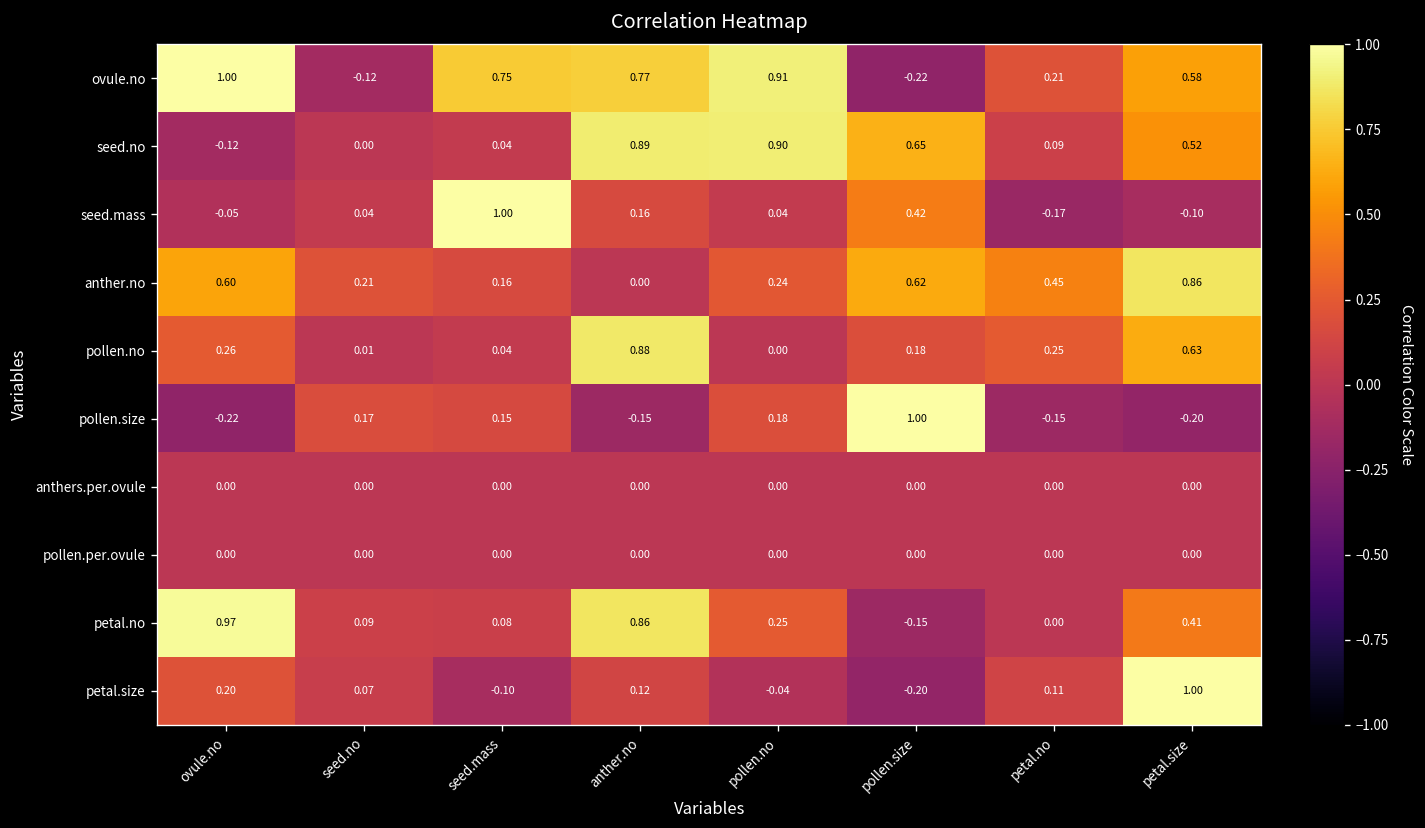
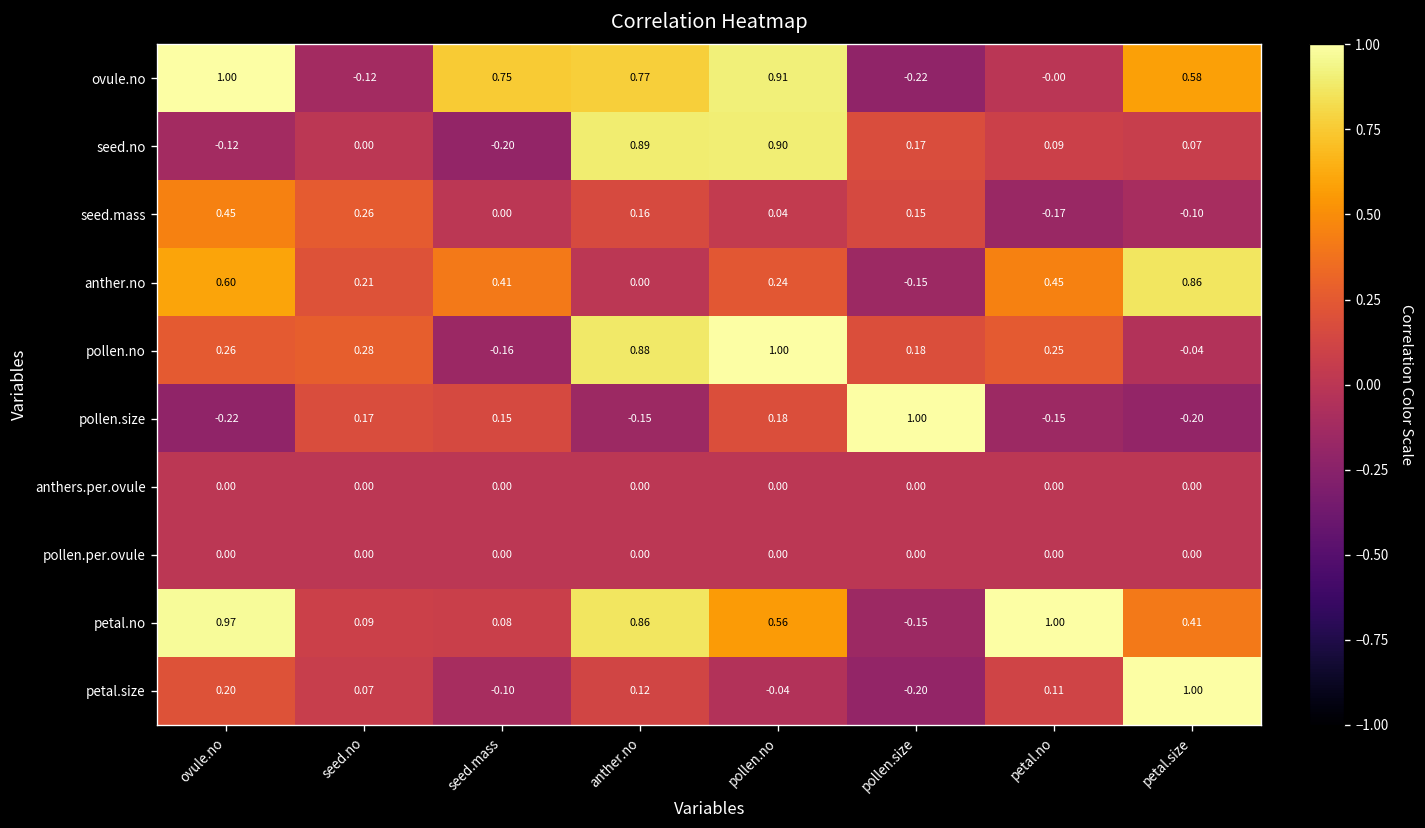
ovule.no, petal.no: 0.21 -> -0.00
seed.no, seed.mass: 0.04 -> -0.20
seed.no, pollen.size: 0.65 -> 0.17
seed.no, petal.size: 0.52 -> 0.07
seed.mass, ovule.no: -0.05 -> 0.45
seed.mass, seed.no: 0.04 -> 0.26
seed.mass, seed.mass: 1.00 -> 0.00
seed.mass, pollen.size: 0.42 -> 0.15
anther.no, seed.mass: 0.16 -> 0.41
anther.no, pollen.size: 0.62 -> -0.15
pollen.no, seed.no: 0.01 -> 0.28
pollen.no, seed.mass: 0.04 -> -0.16
pollen.no, pollen.no: 0.00 -> 1.00
pollen.no, petal.size: 0.63 -> -0.04
petal.no, pollen.no: 0.25 -> 0.56
petal.no, petal.no: 0.00 -> 1.00
